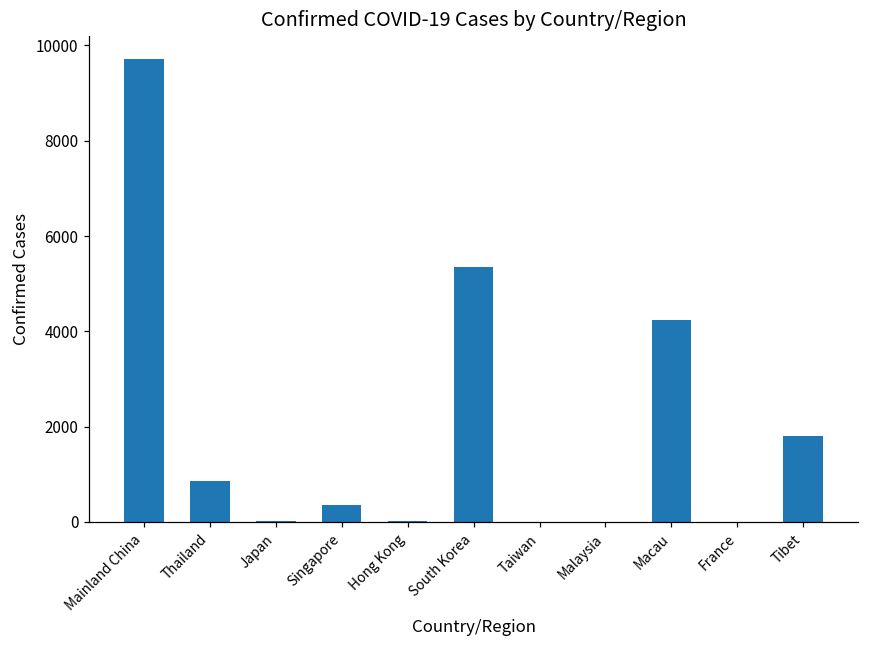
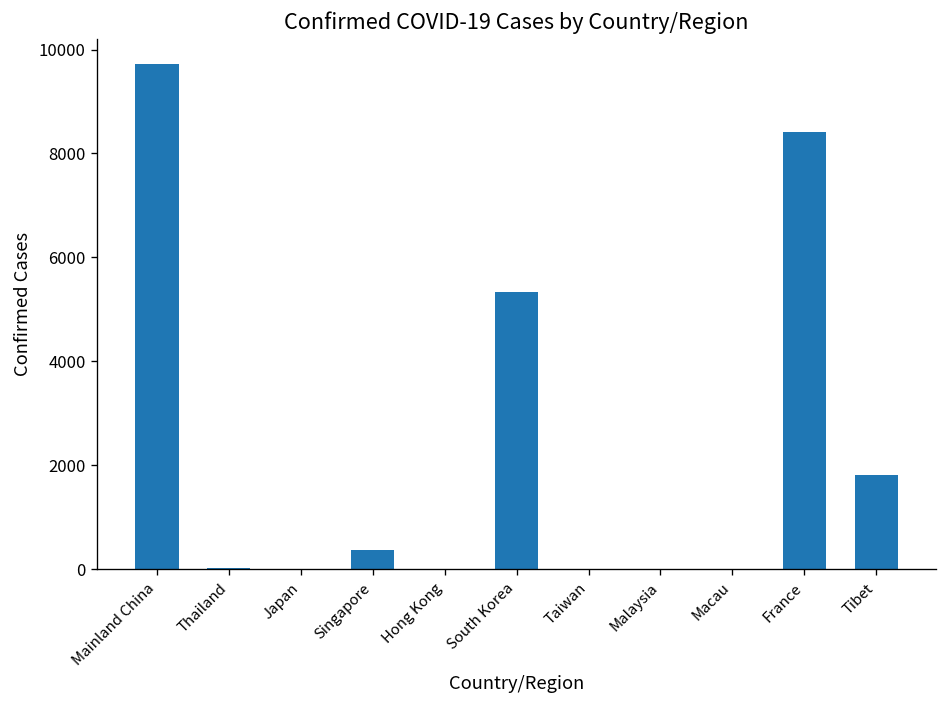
Thailand: 900 -> 0
Macau: 4200 -> 0
France: 0 -> 8400
